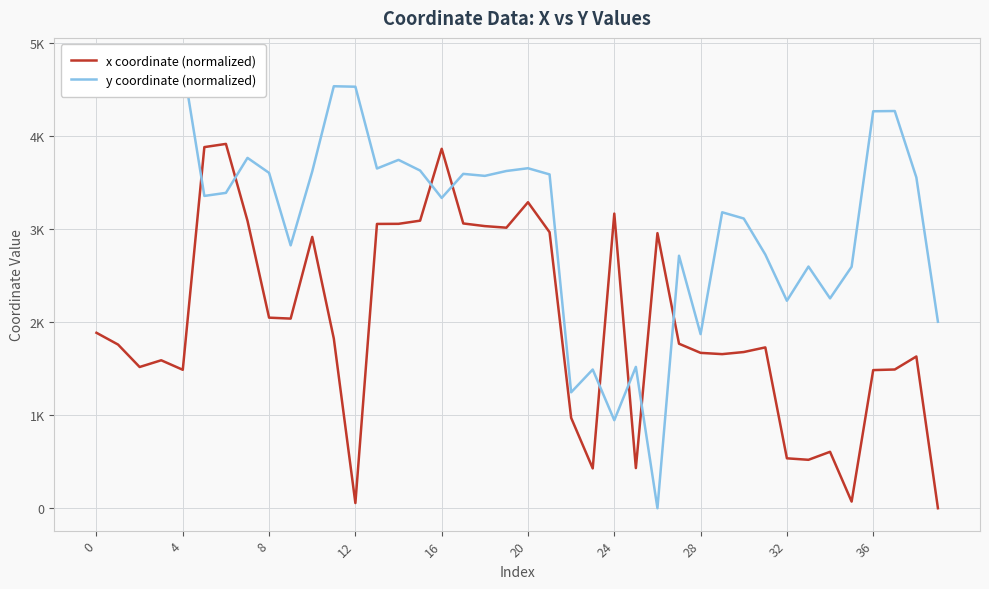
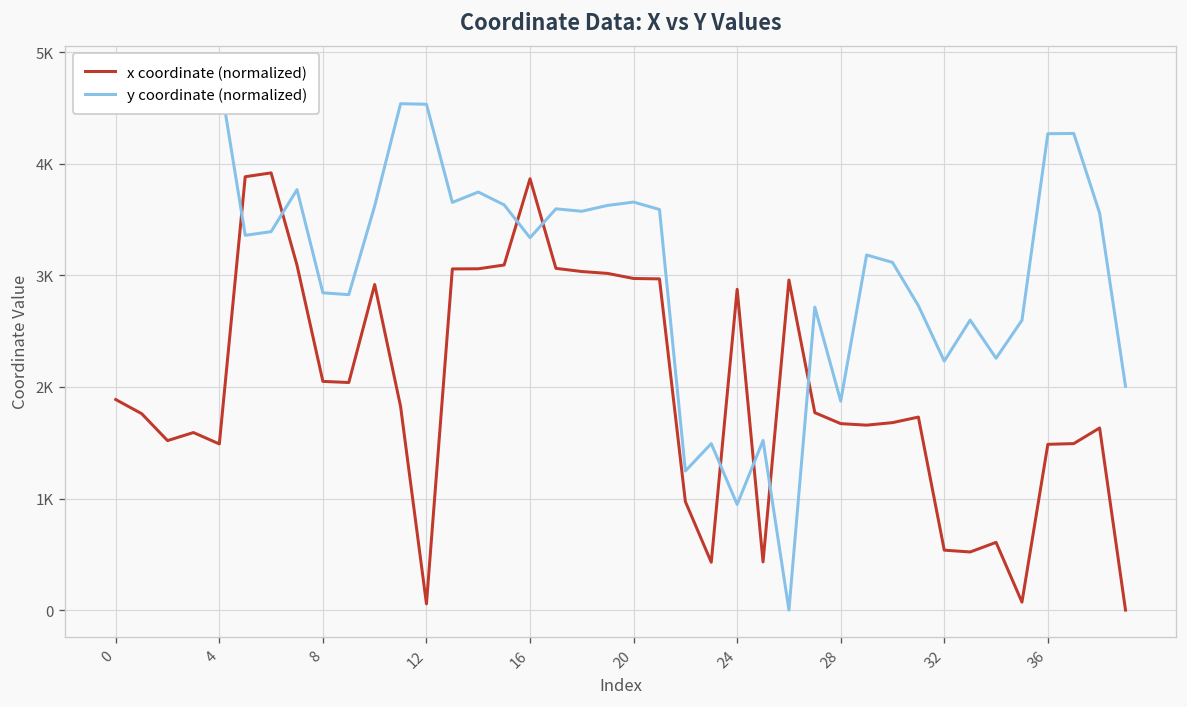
y coordinate (normalized), 8: 3600 -> 2800
x coordinate (normalized), 20: 3300 -> 3000
x coordinate (normalized), 24: 3200 -> 2900
